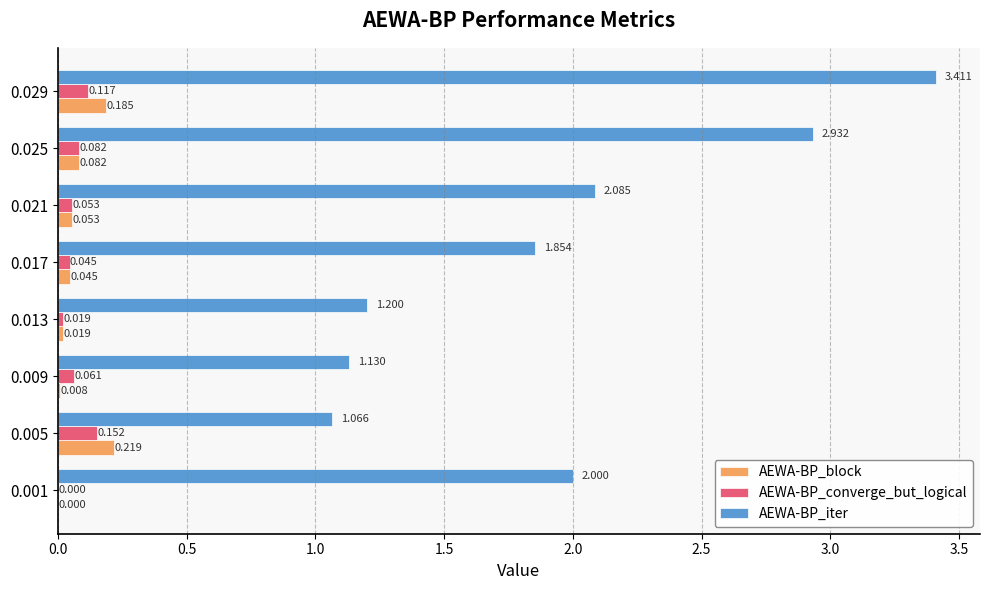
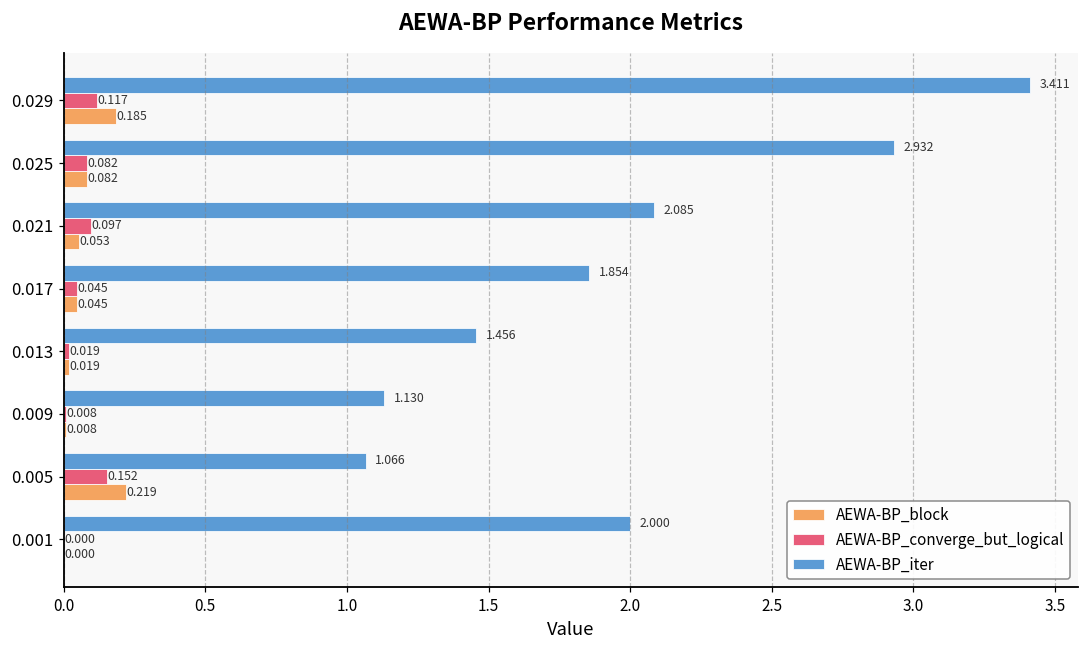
AEWA-BP_converge_but_logical, 0.021: 0.053 -> 0.097
AEWA-BP_iter, 0.013: 1.200 -> 1.456
AEWA-BP_converge_but_logical, 0.009: 0.061 -> 0.008
